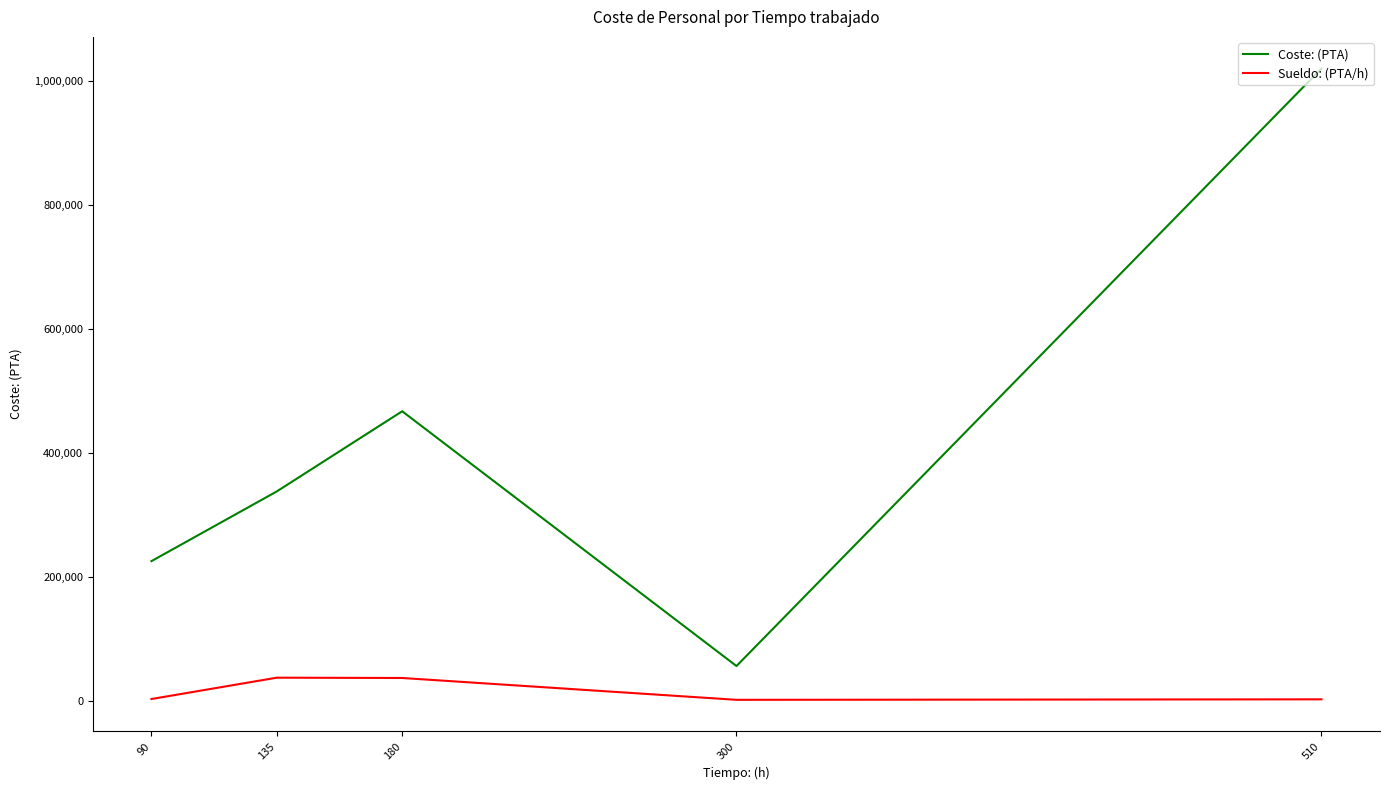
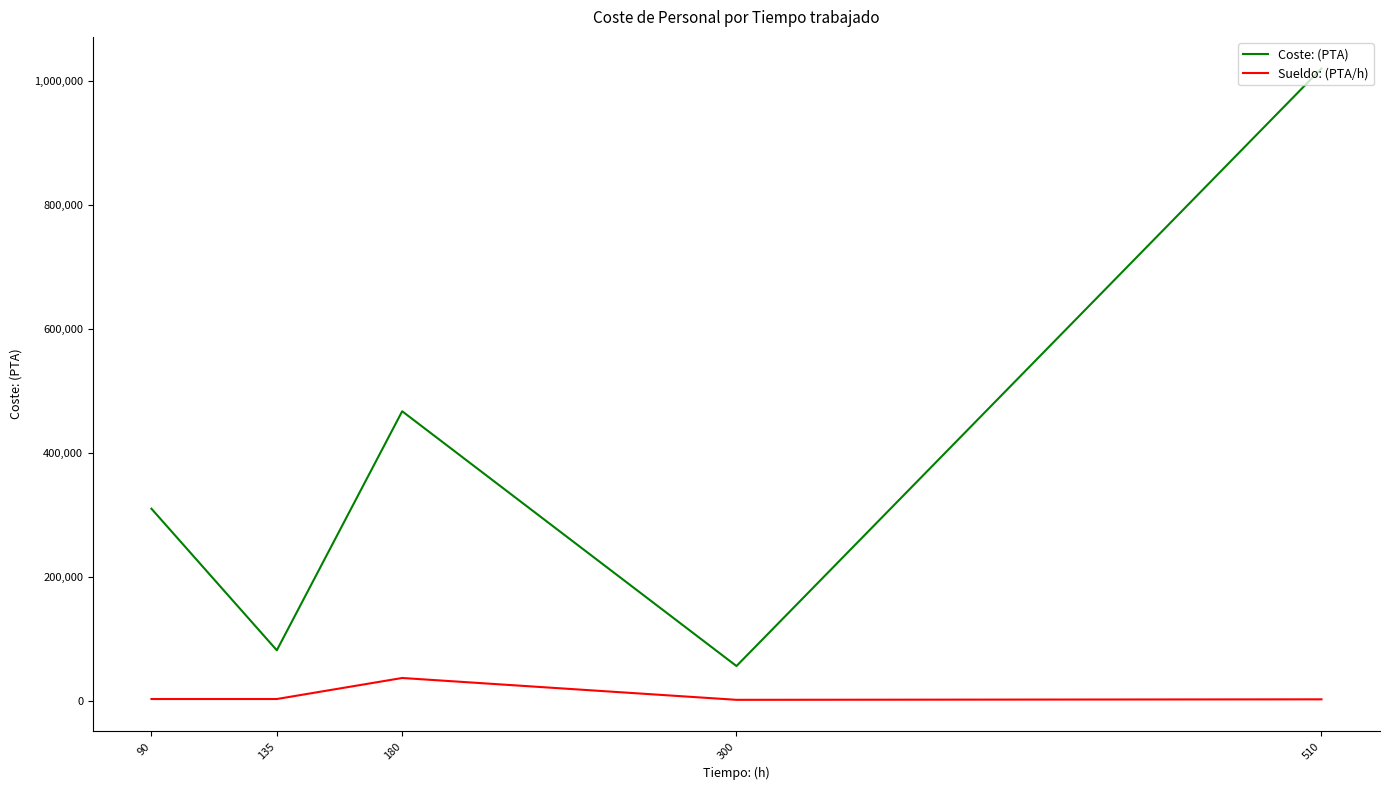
Coste: (PTA), 90: 230,000 -> 310,000
Coste: (PTA), 135: 340,000 -> 80,000
Sueldo: (PTA/h), 135: 40,000 -> 0
